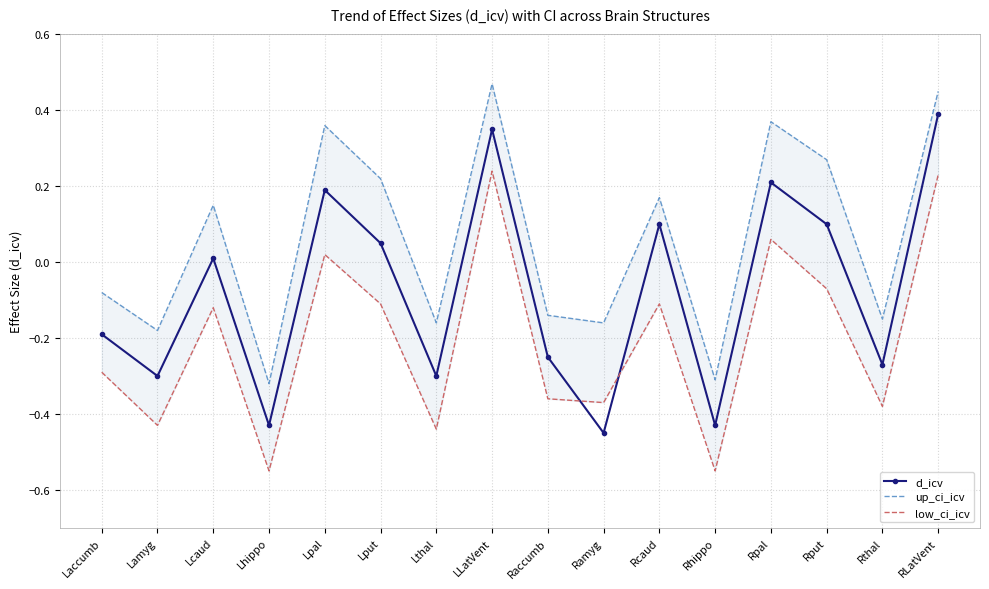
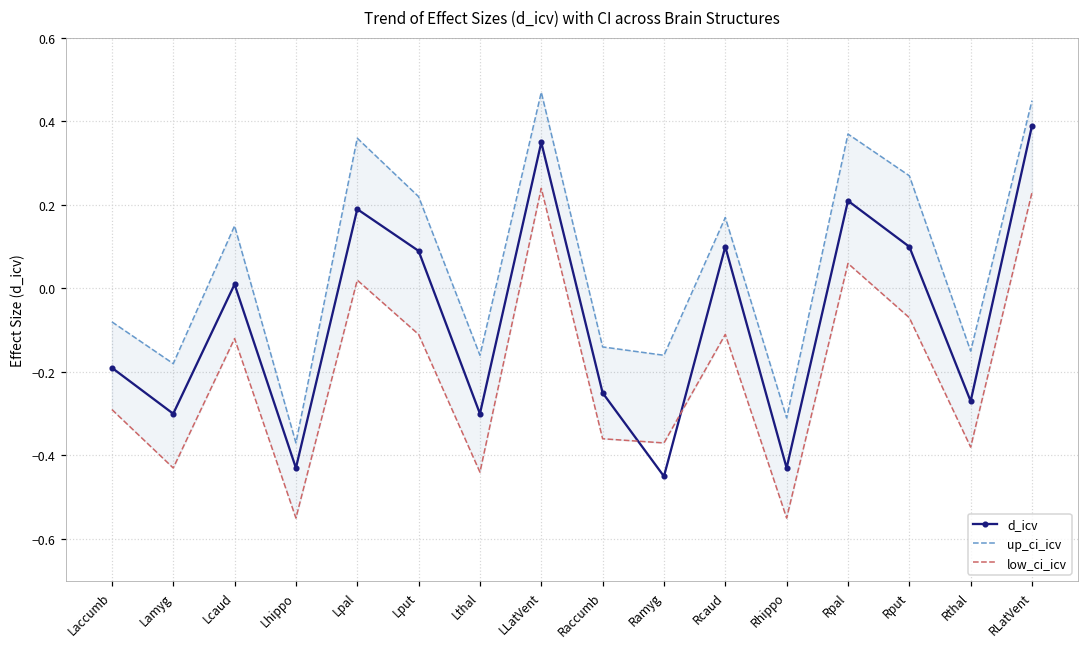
up_ci_icv, Lhippo: -0.32 -> -0.37
d_icv, Lput: 0.05 -> 0.09
